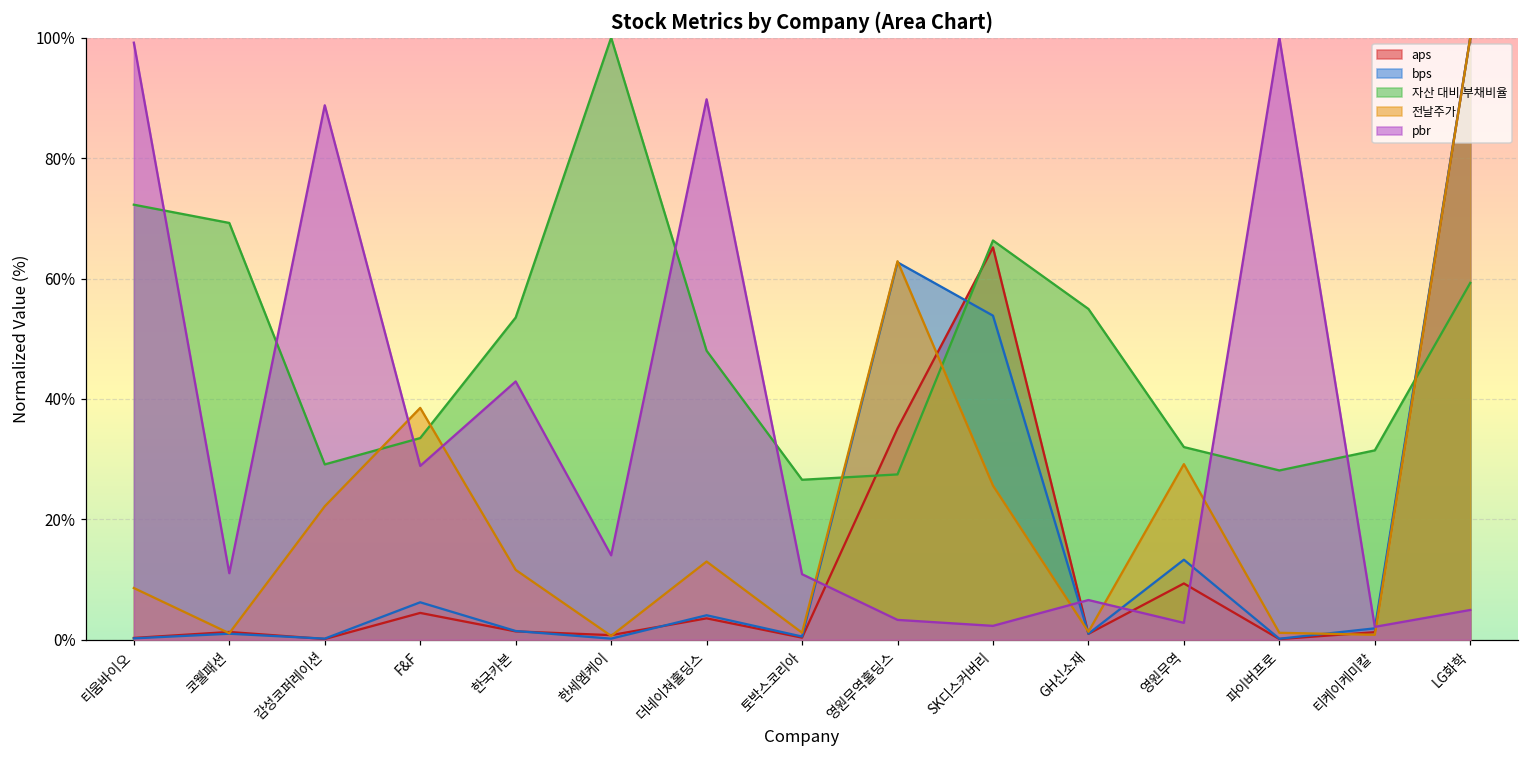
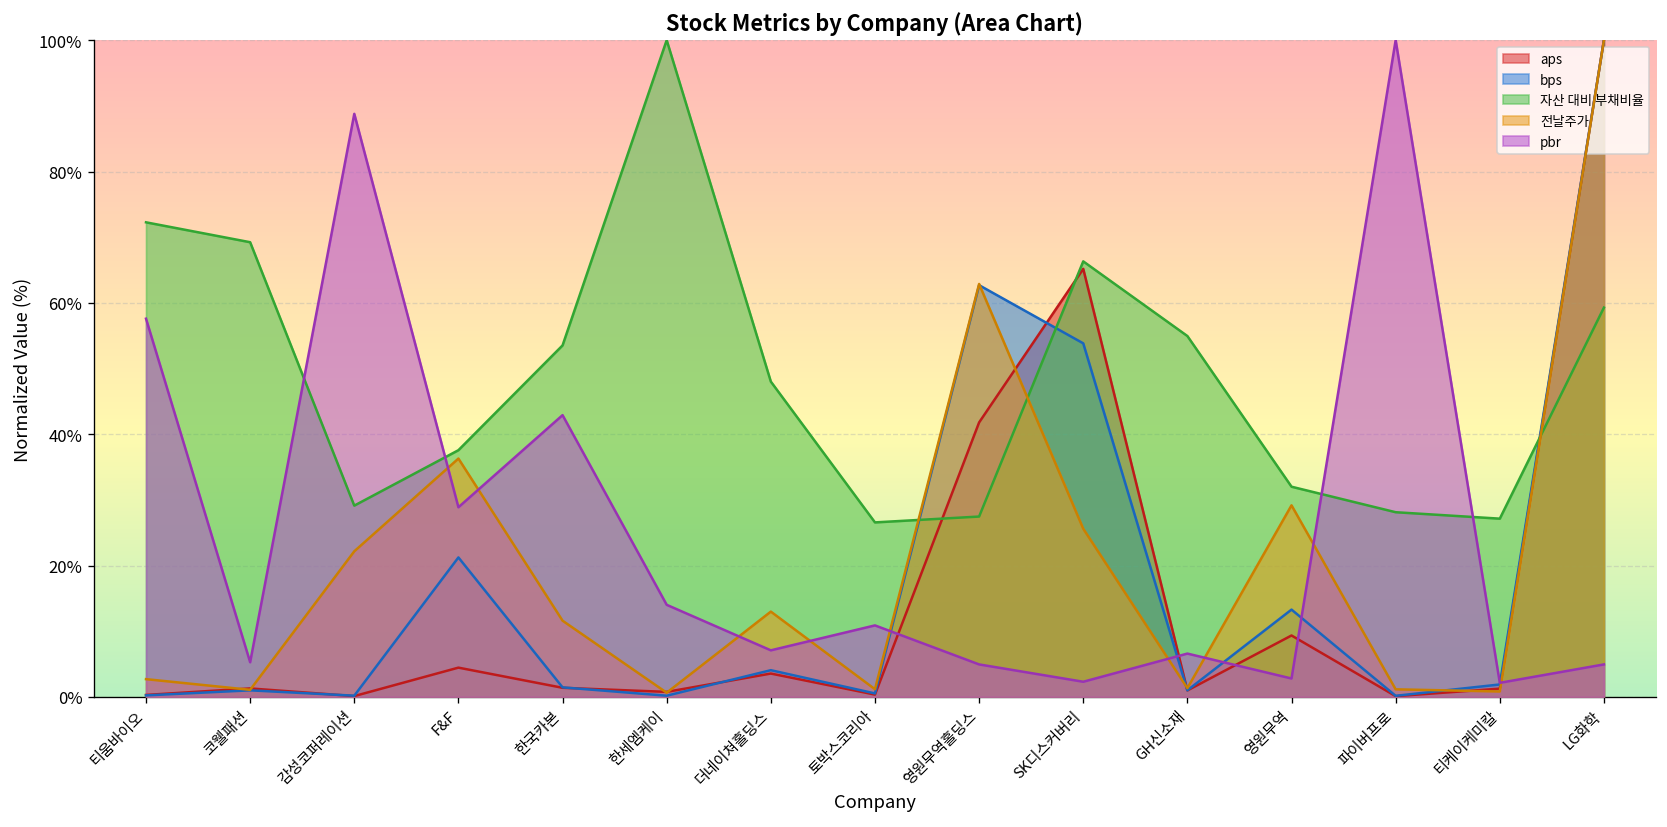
전날주가, 티움바이오: 9% -> 3%
pbr, 티움바이오: 99% -> 58%
pbr, 코웰패션: 11% -> 5%
bps, F&F: 6% -> 21%
자산 대비 부채비율, F&F: 34% -> 38%
전날주가, F&F: 39% -> 36%
pbr, 더네이쳐홀딩스: 90% -> 7%
aps, 영원무역홀딩스: 35% -> 42%
pbr, 영원무역홀딩스: 3% -> 5%
자산 대비 부채비율, 티케이케미칼: 31% -> 27%
